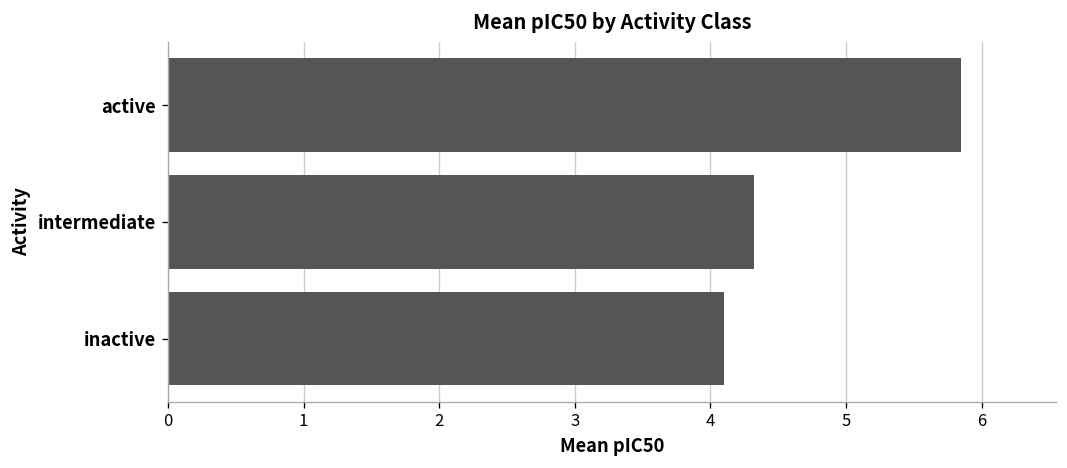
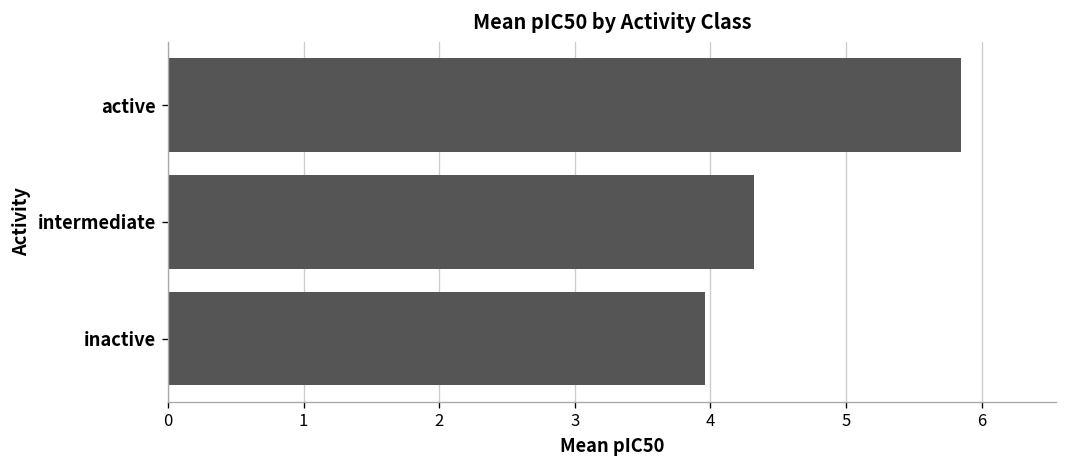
inactive: 4.10 -> 3.96
